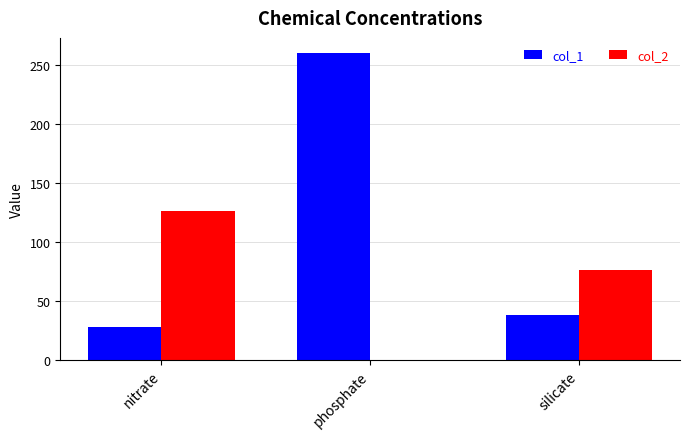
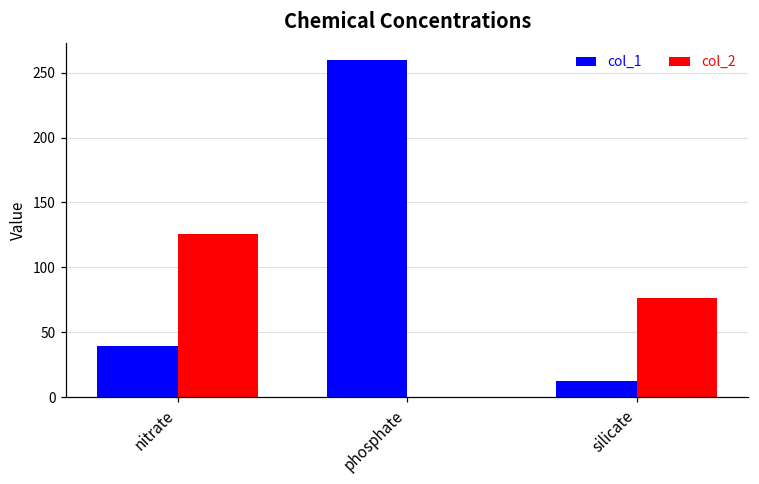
col_1, nitrate: 28 -> 39
col_1, silicate: 38 -> 12
